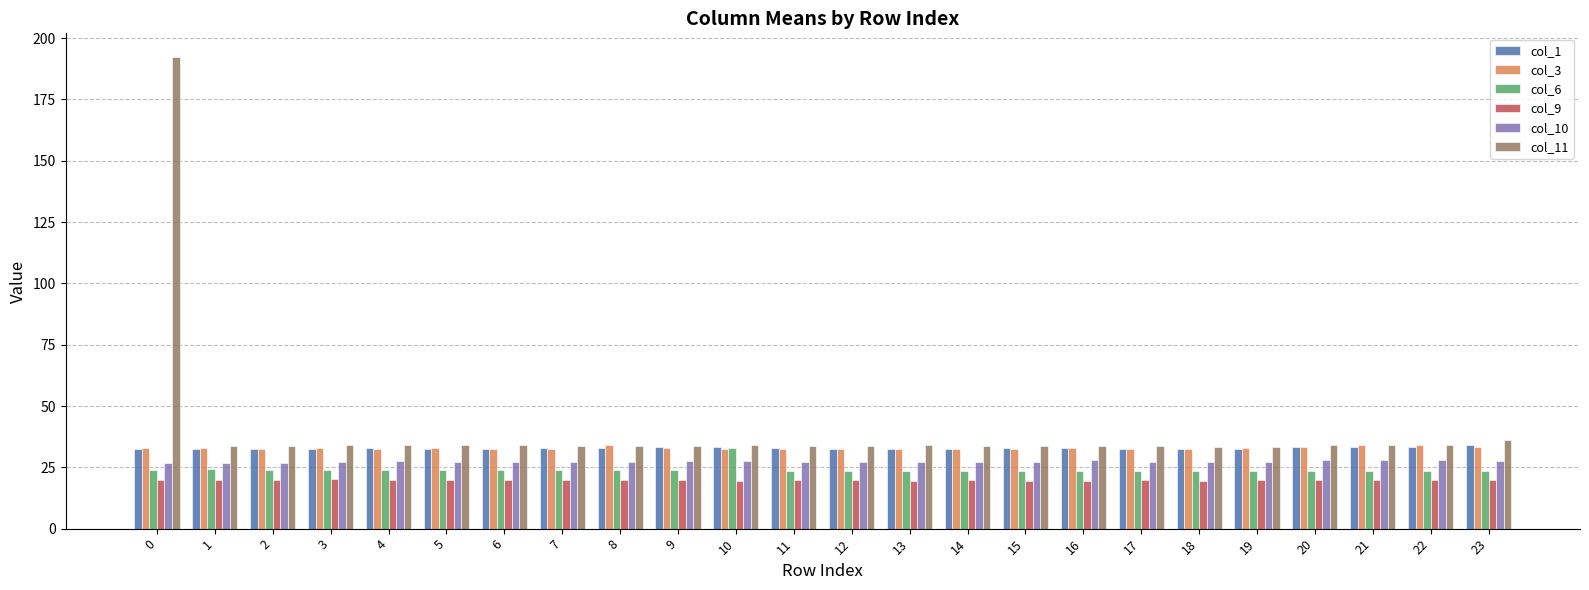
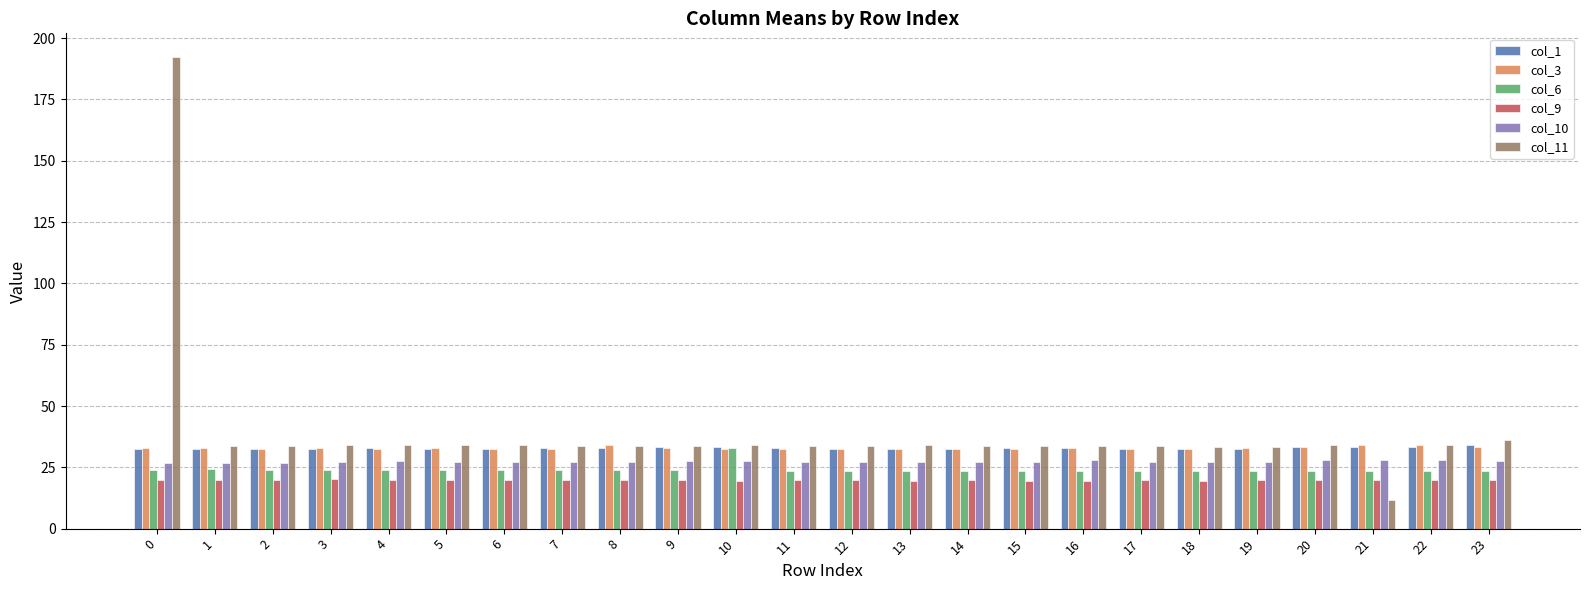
col_11, 21: 34 -> 12
